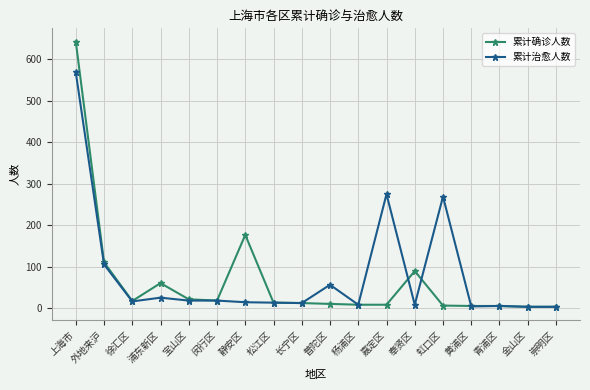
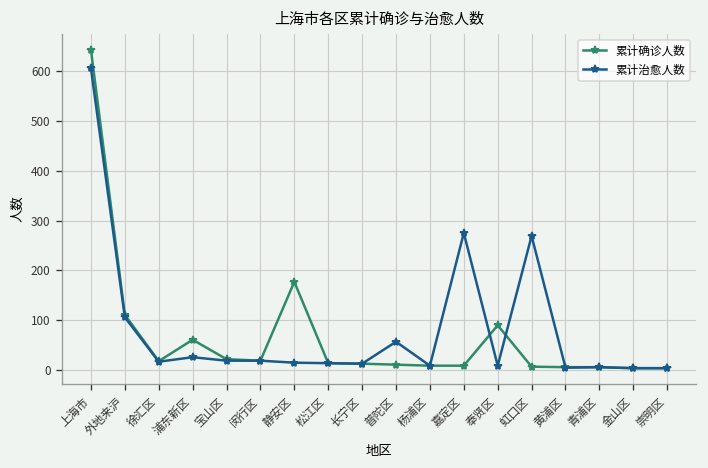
累计治愈人数, 上海市: 570 -> 610
